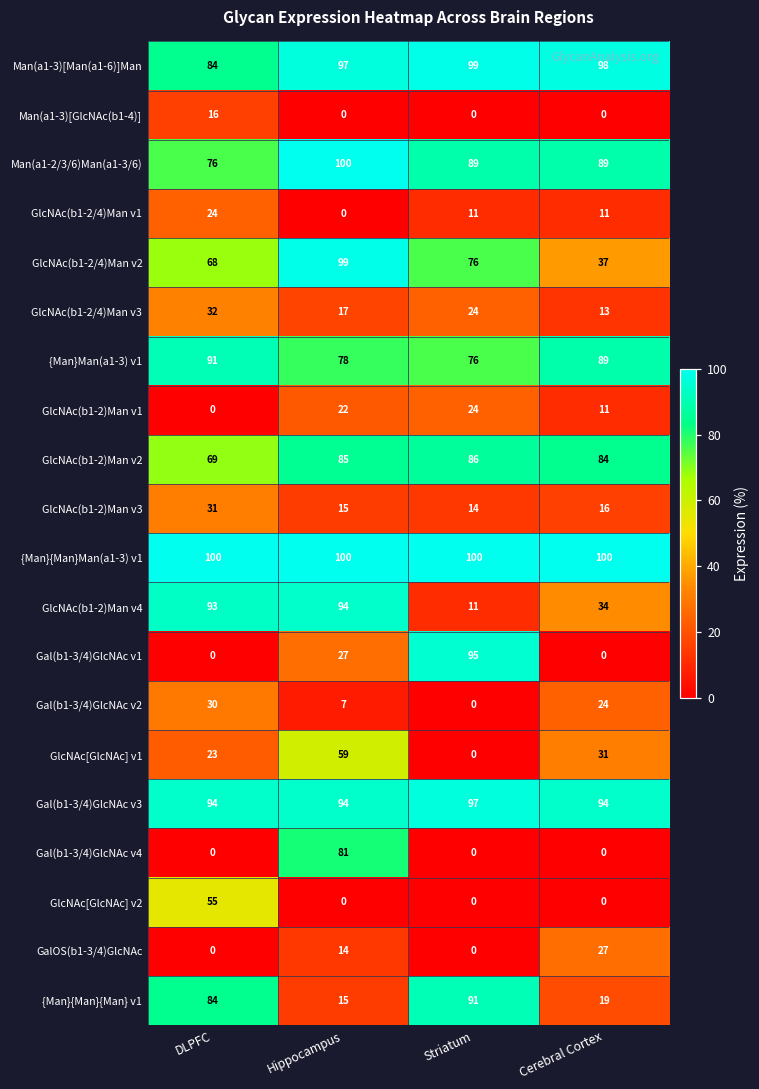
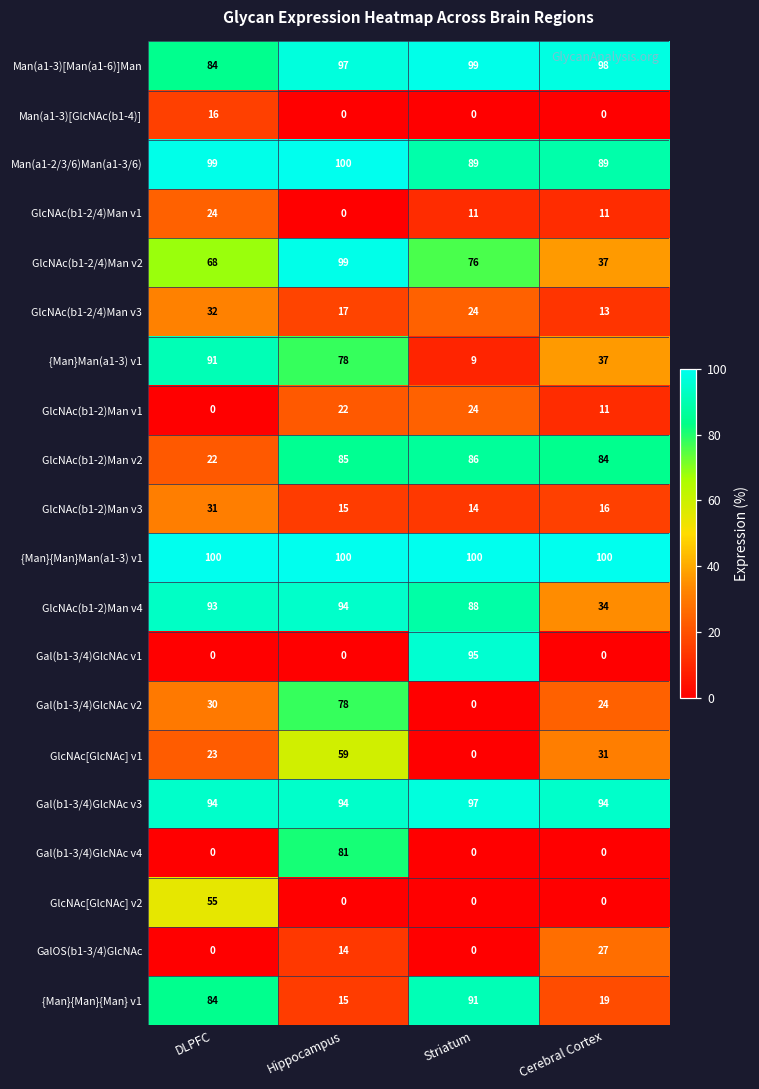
Man(a1-2/3/6)Man(a1-3/6), DLPFC: 76 -> 99
{Man}Man(a1-3) v1, Striatum: 76 -> 9
{Man}Man(a1-3) v1, Cerebral Cortex: 89 -> 37
GlcNAc(b1-2)Man v2, DLPFC: 69 -> 22
GlcNAc(b1-2)Man v4, Striatum: 11 -> 88
Gal(b1-3/4)GlcNAc v1, Hippocampus: 27 -> 0
Gal(b1-3/4)GlcNAc v2, Hippocampus: 7 -> 78
